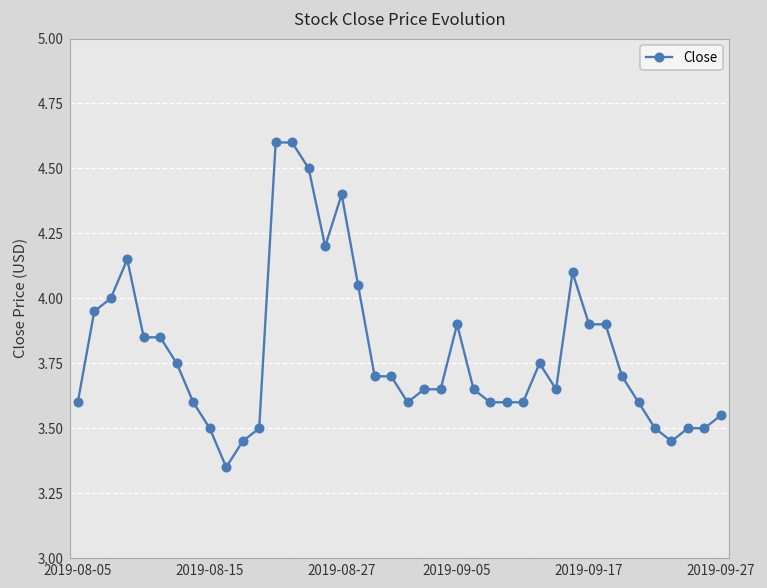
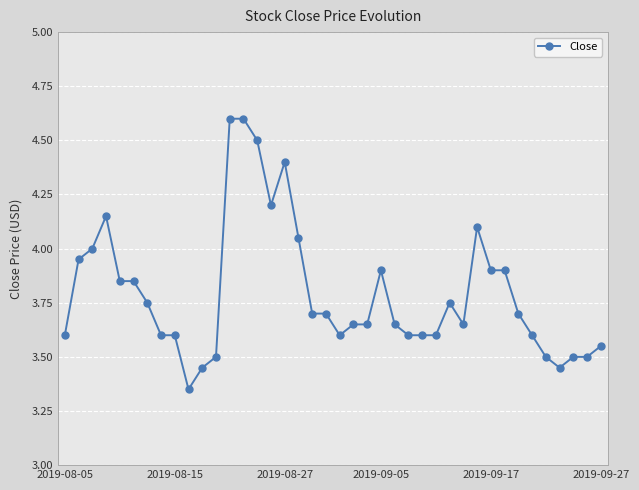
2019-08-15: 3.5 -> 3.6
